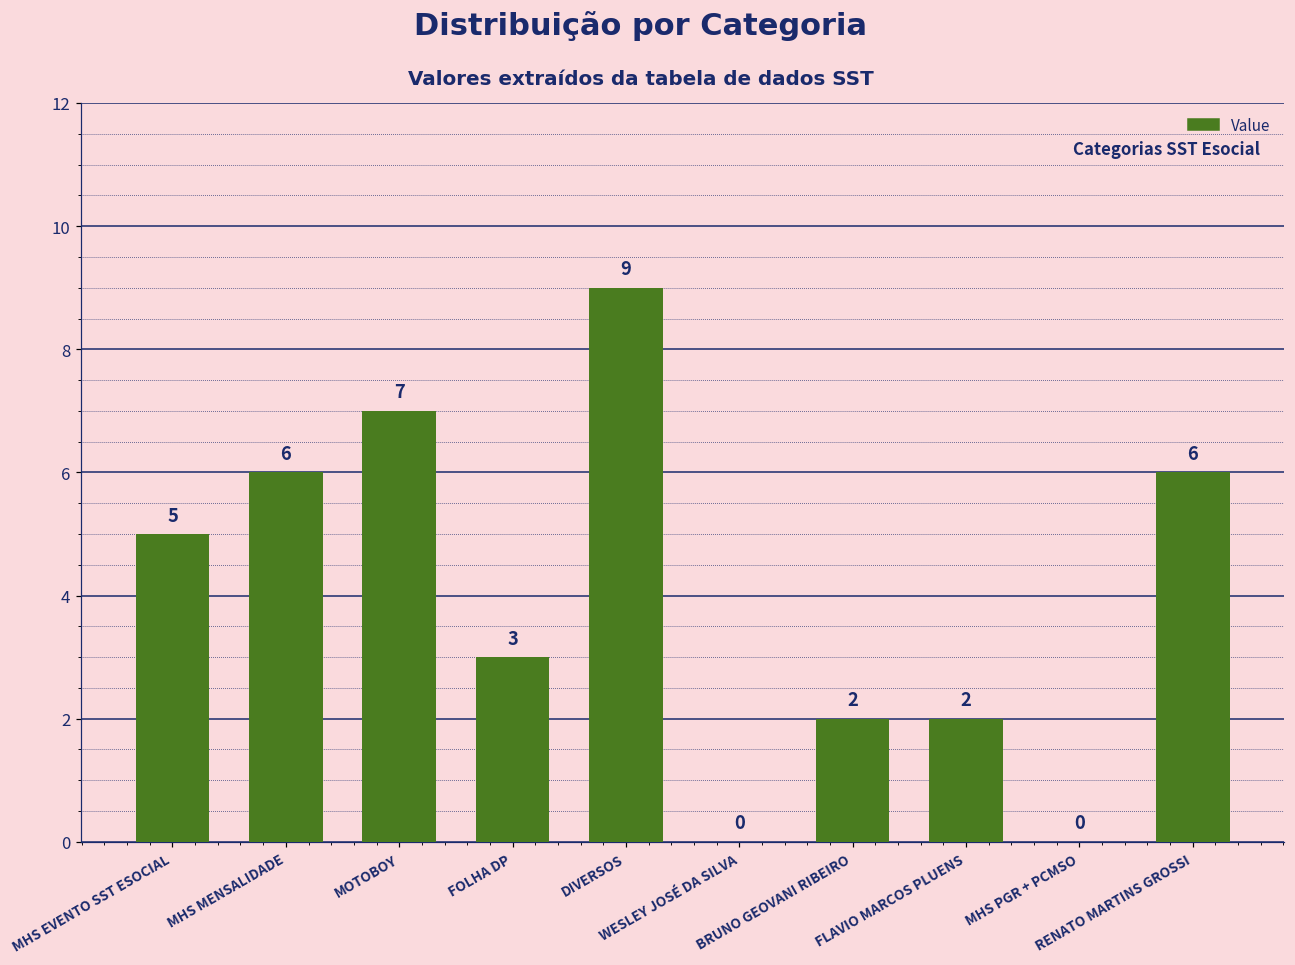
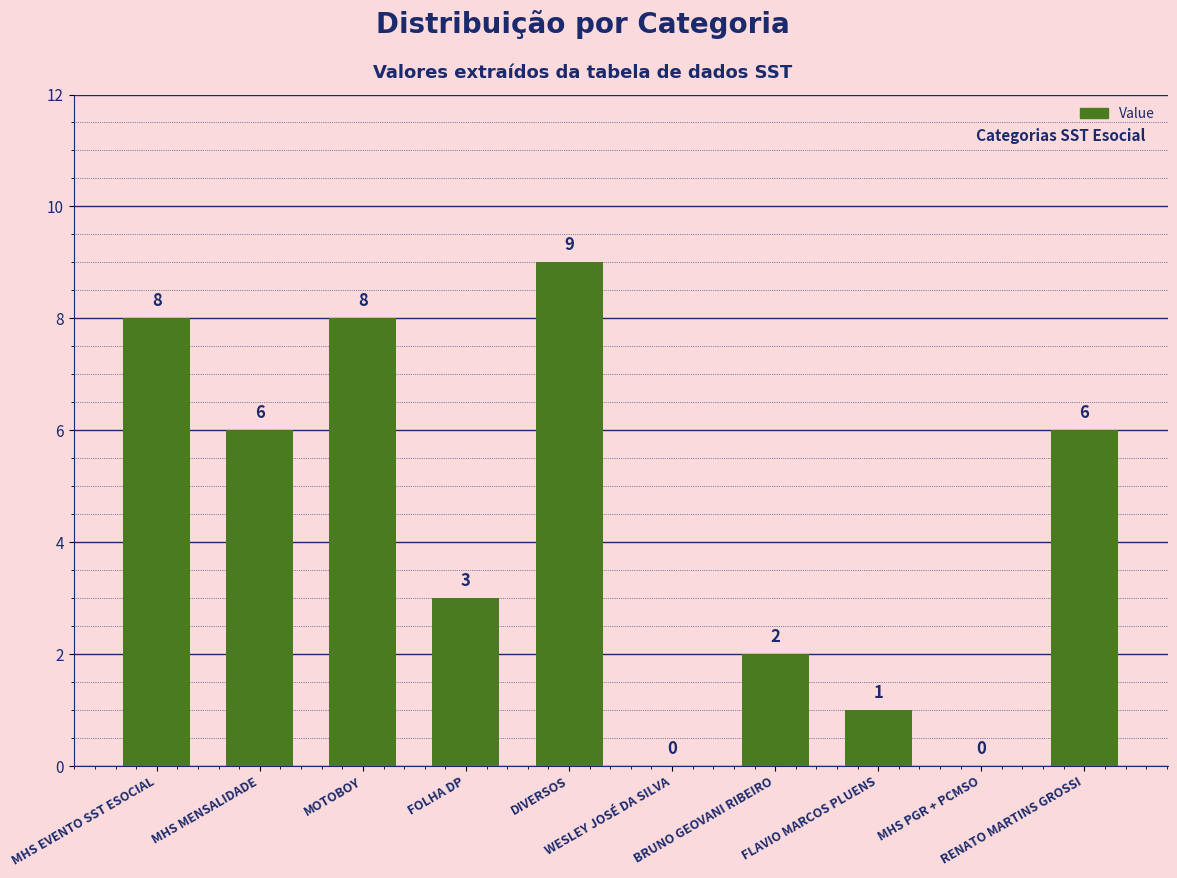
MHS EVENTO SST ESOCIAL: 5 -> 8
MOTOBOY: 7 -> 8
FLAVIO MARCOS PLUENS: 2 -> 1
